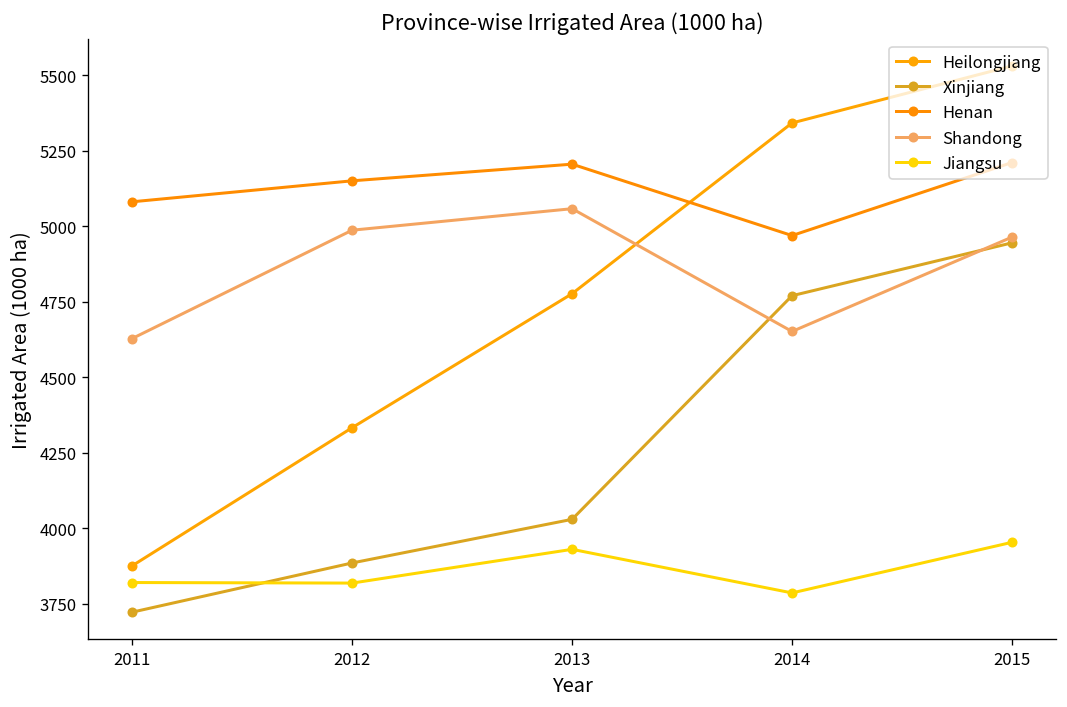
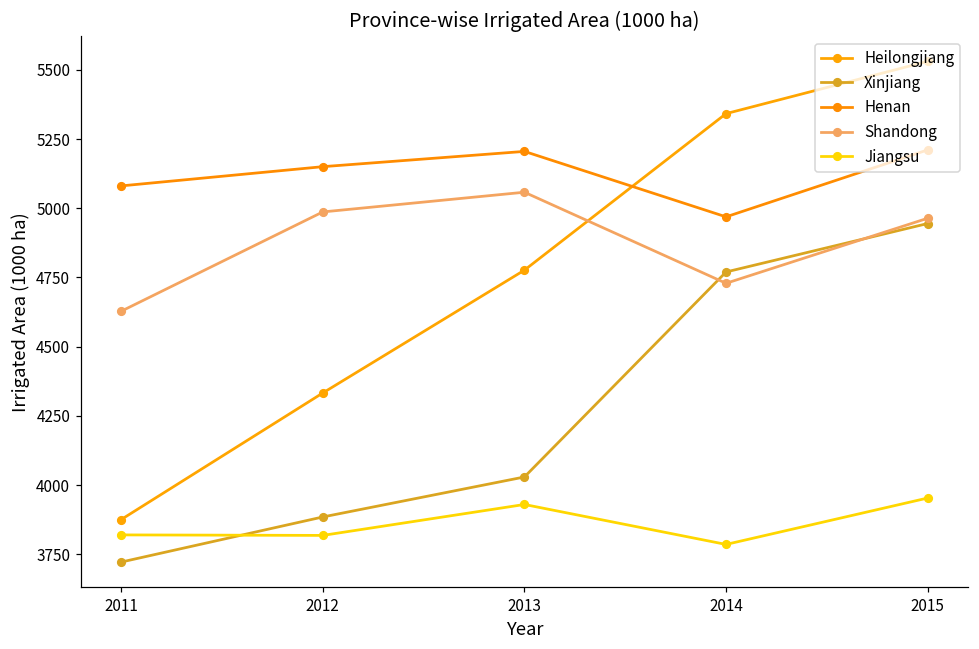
Shandong, 2014: 4650 -> 4730
